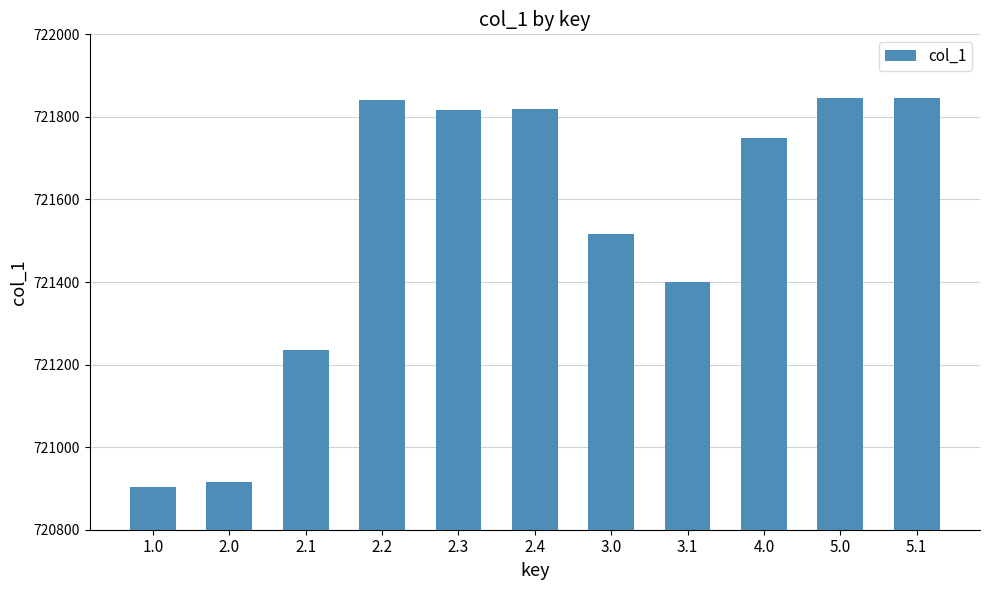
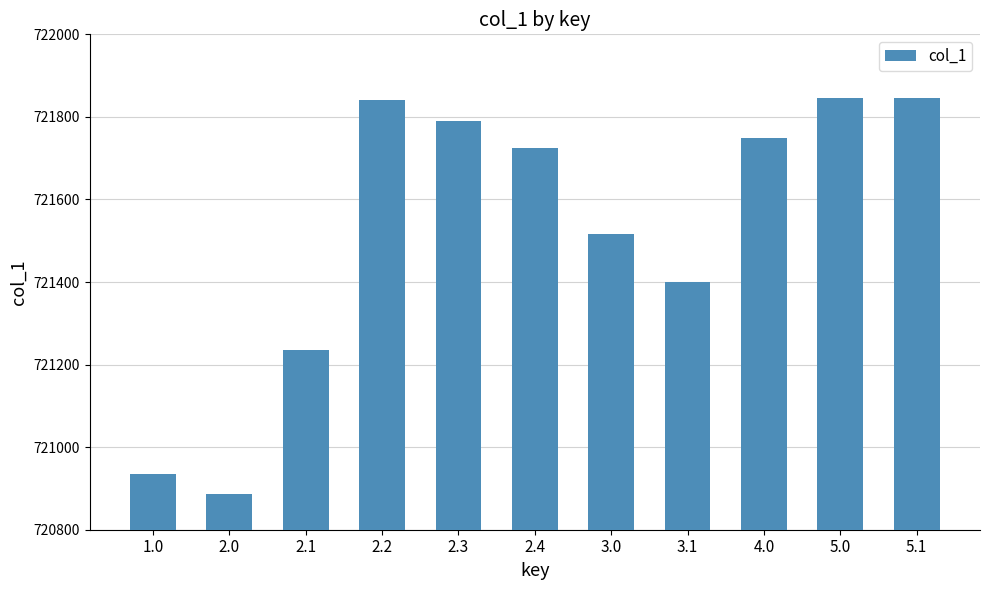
1.0: 720900 -> 720940
2.0: 720920 -> 720890
2.3: 721820 -> 721790
2.4: 721820 -> 721720
